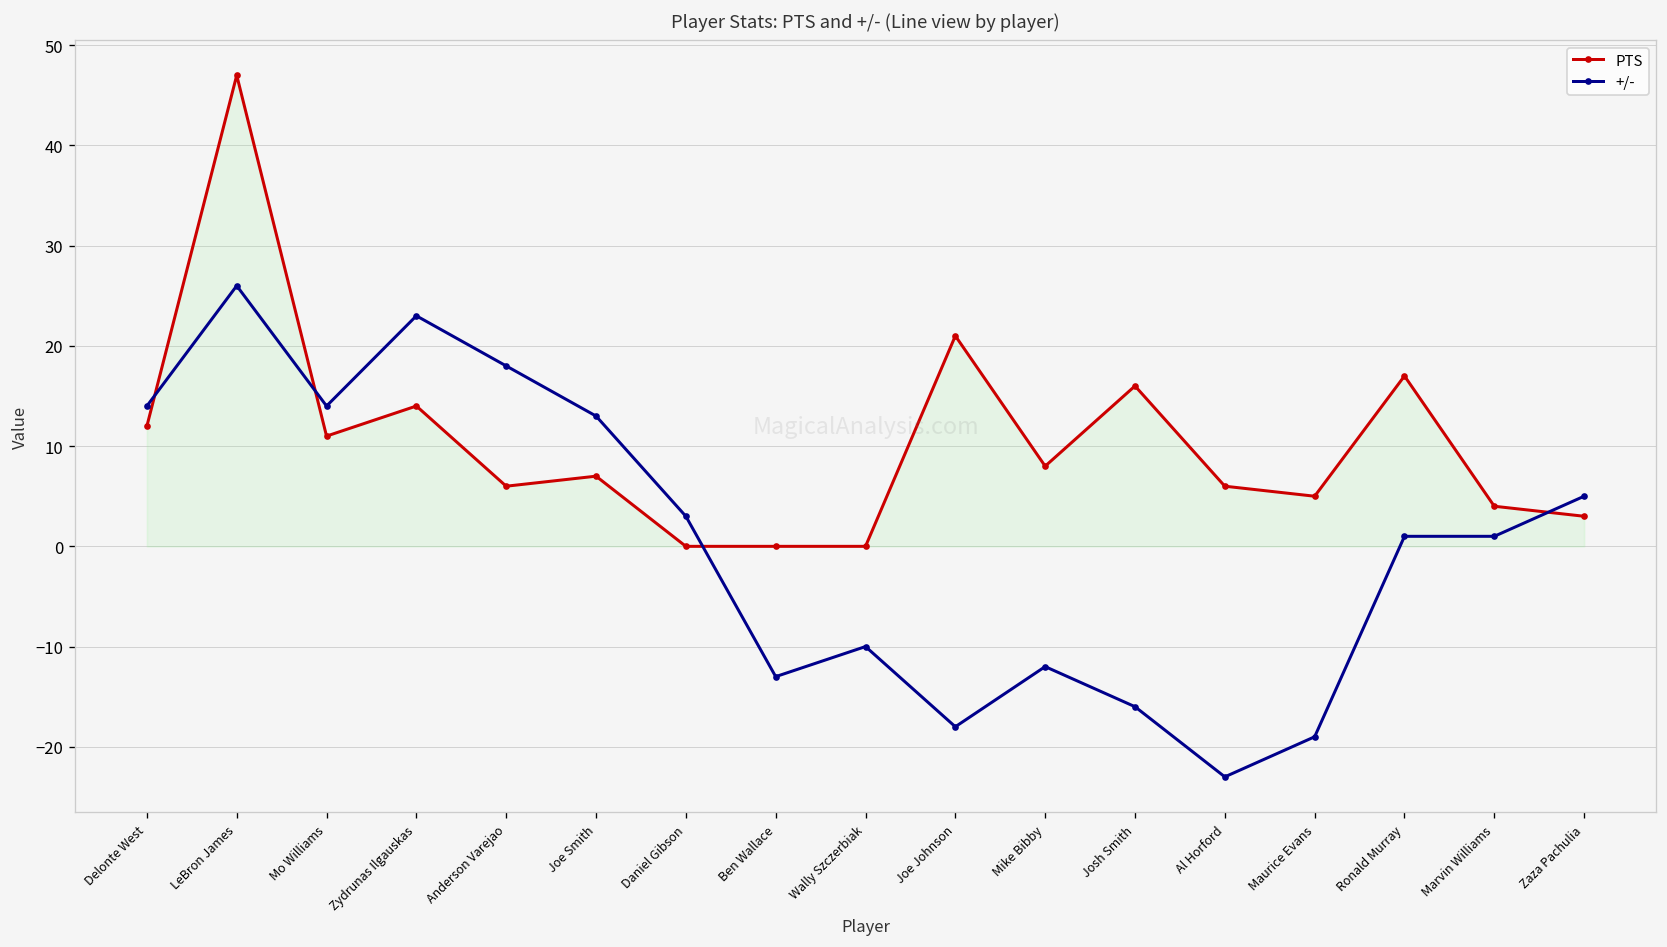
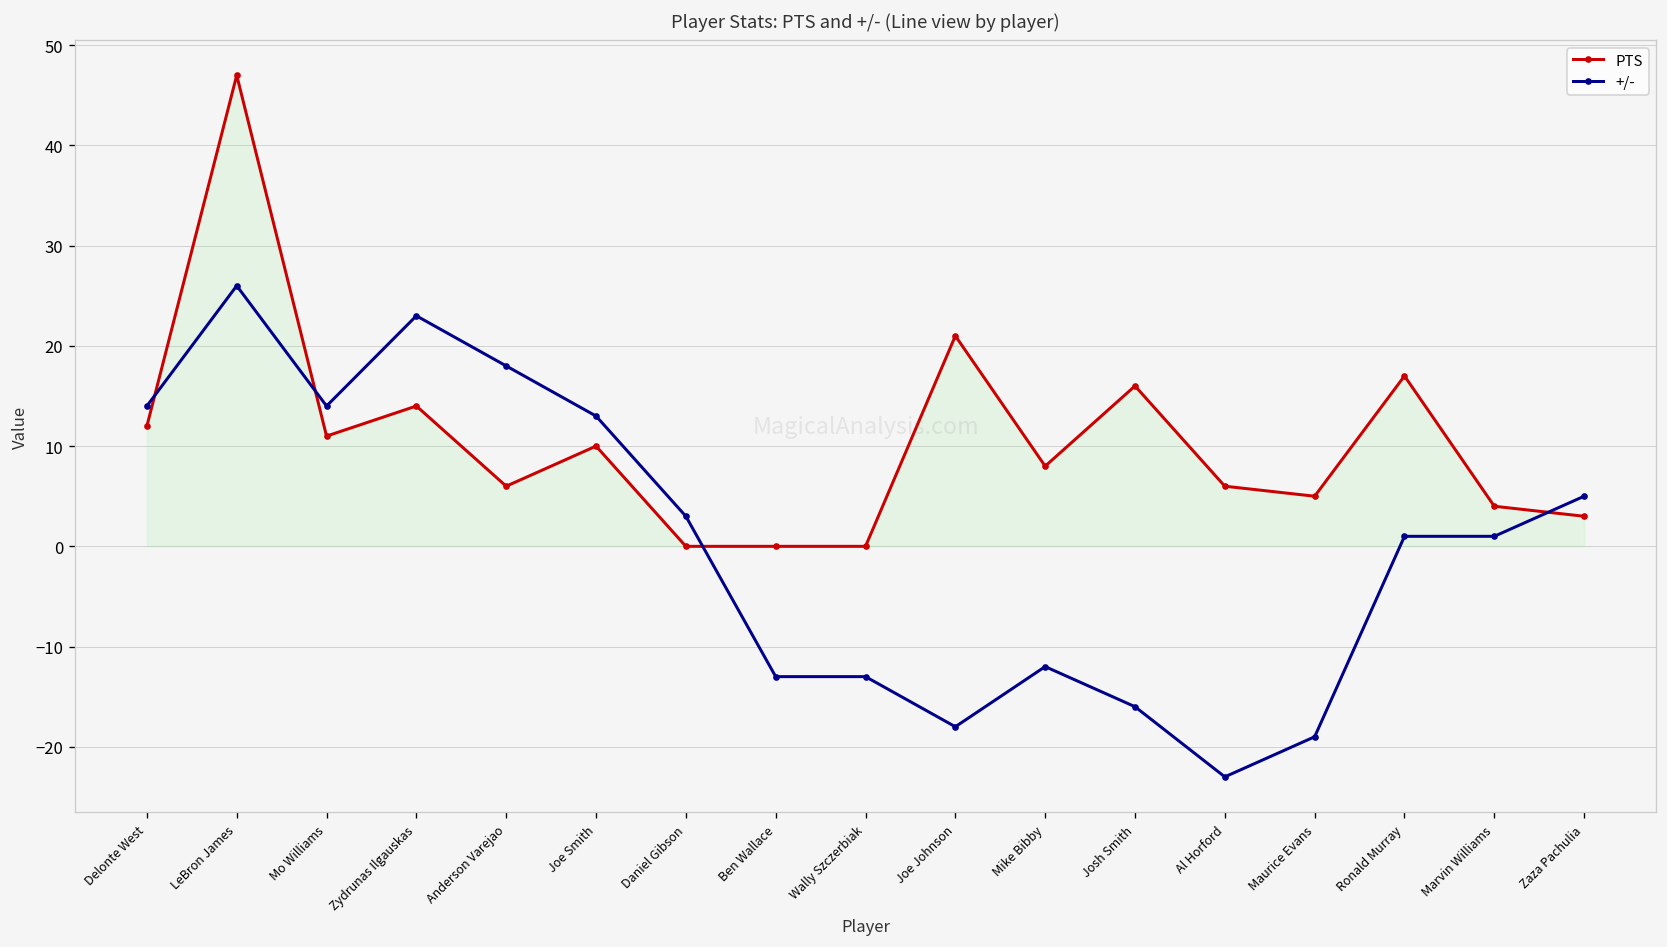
PTS, Joe Smith: 7 -> 10
+/-, Wally Szczerbiak: -10 -> -13
